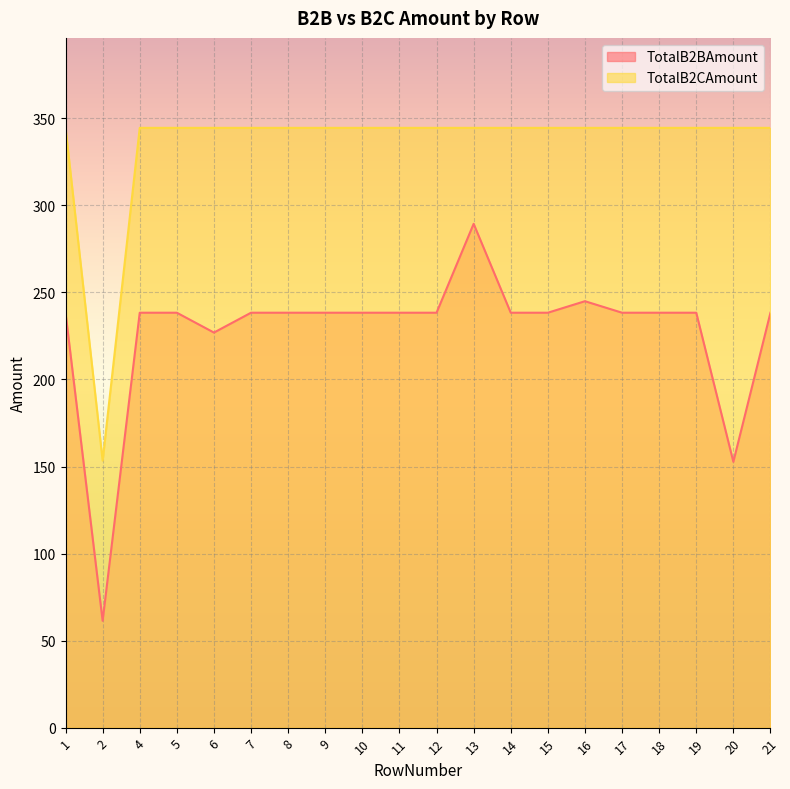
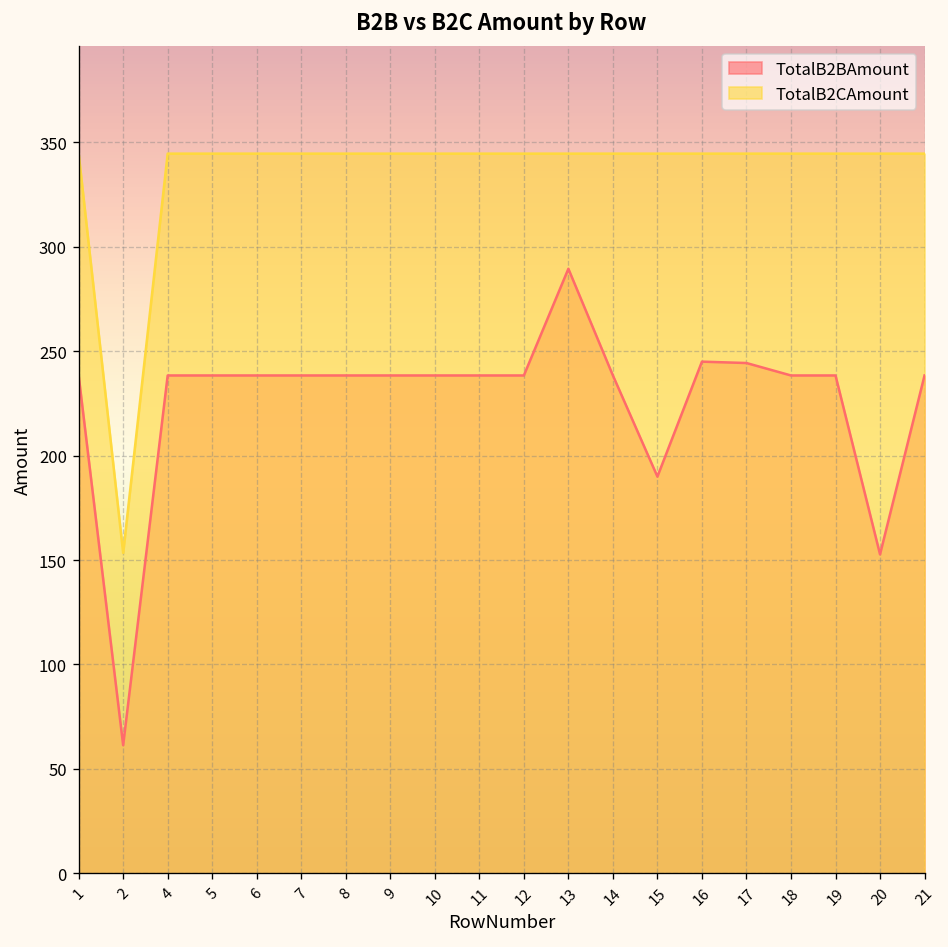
TotalB2BAmount, 6: 227 -> 238
TotalB2BAmount, 15: 238 -> 190
TotalB2BAmount, 17: 238 -> 244
